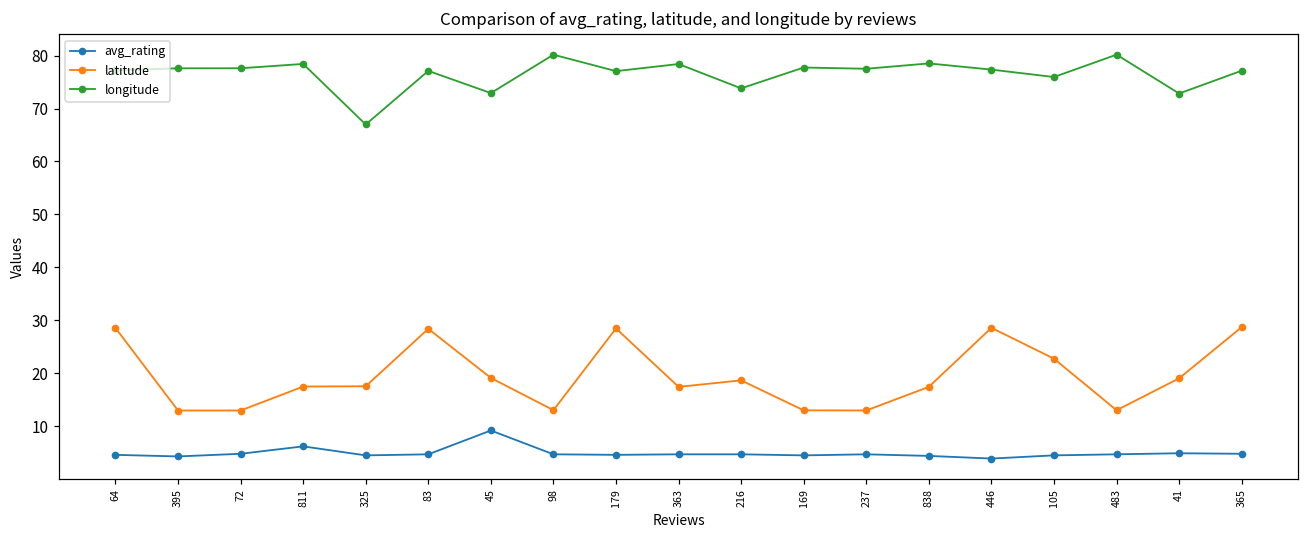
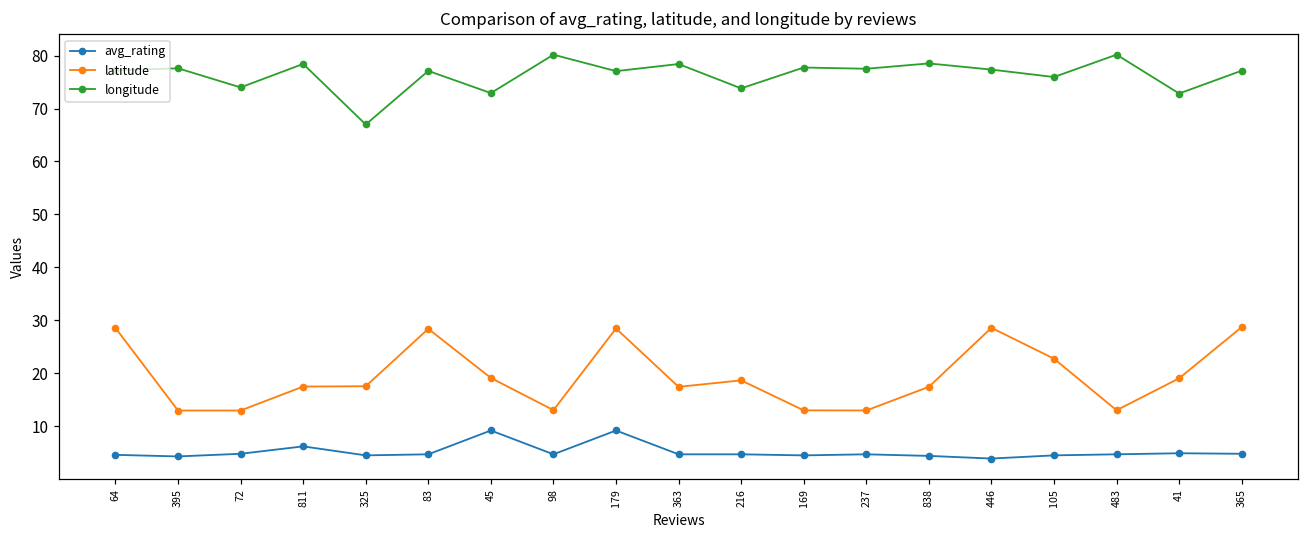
longitude, 72: 78 -> 74
avg_rating, 179: 5 -> 9
